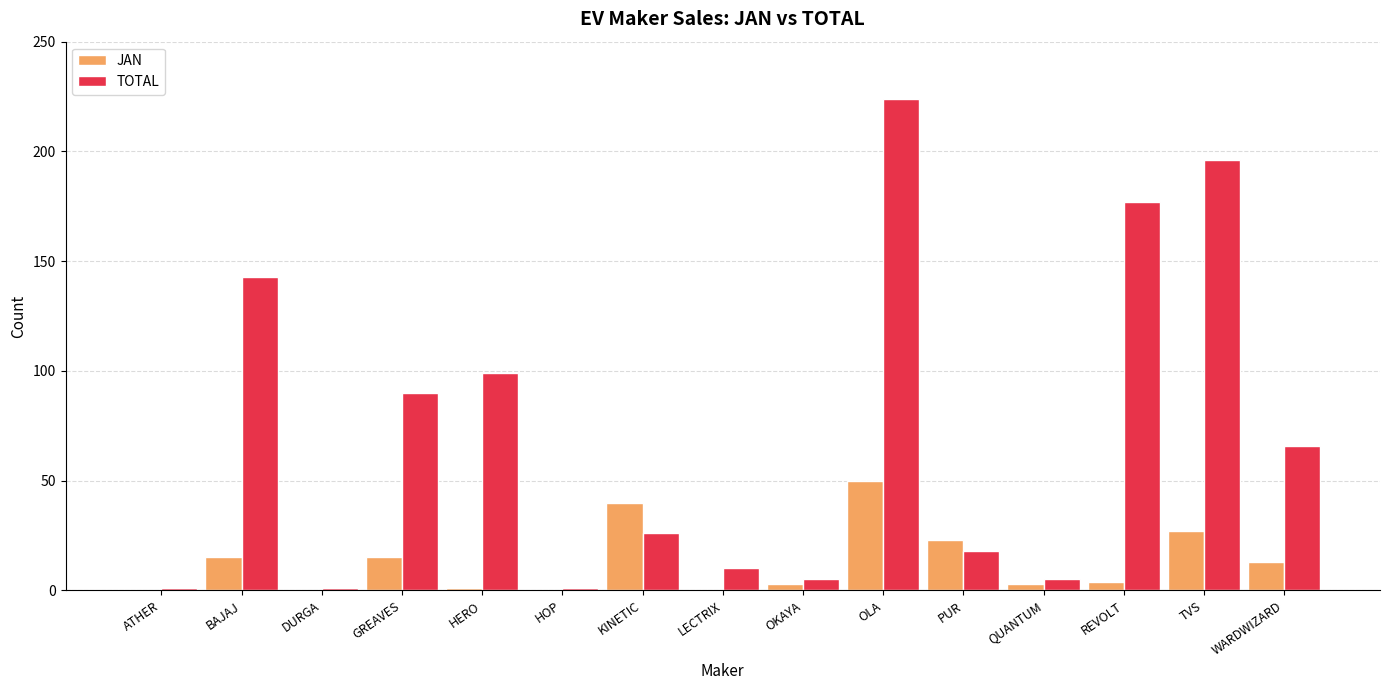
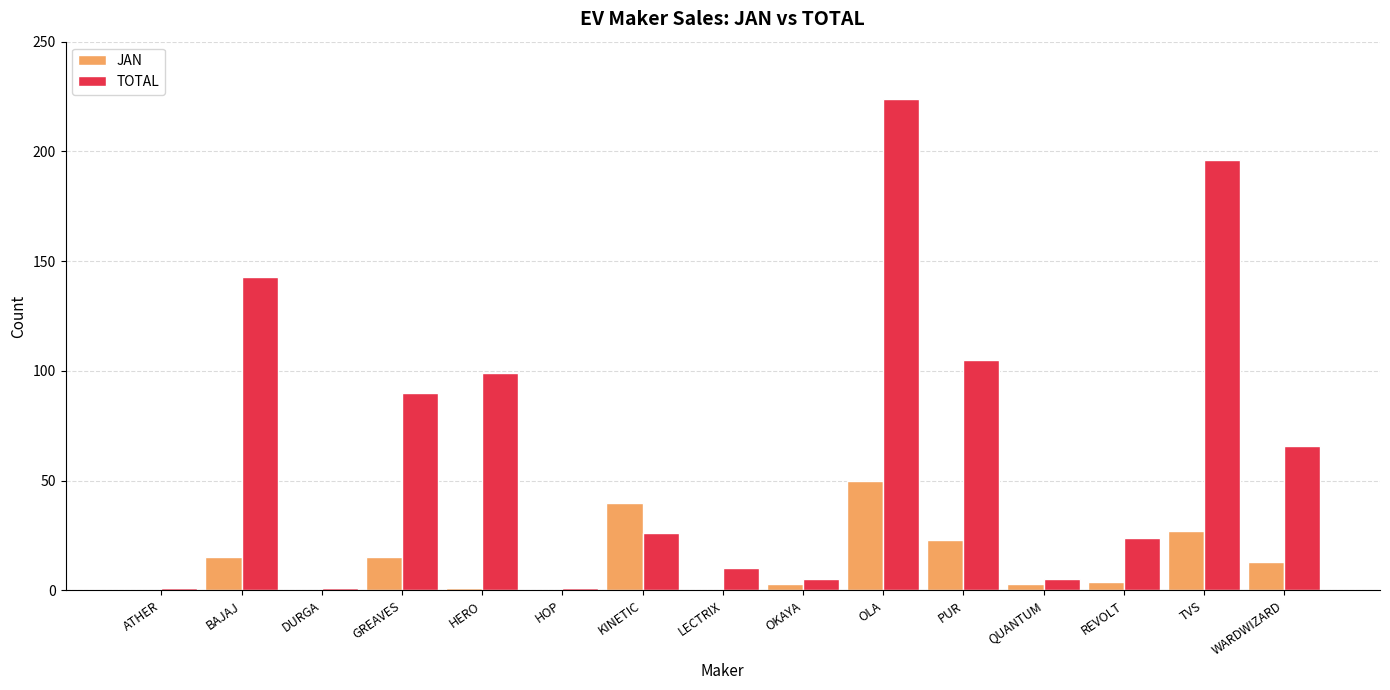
TOTAL, PUR: 18 -> 105
TOTAL, REVOLT: 177 -> 24
